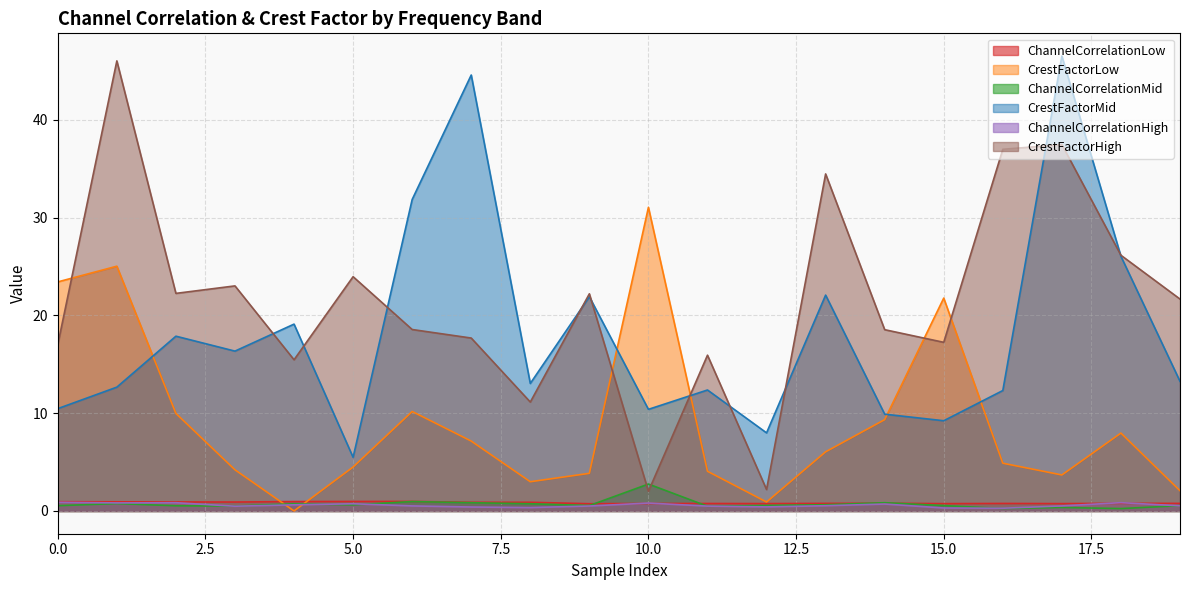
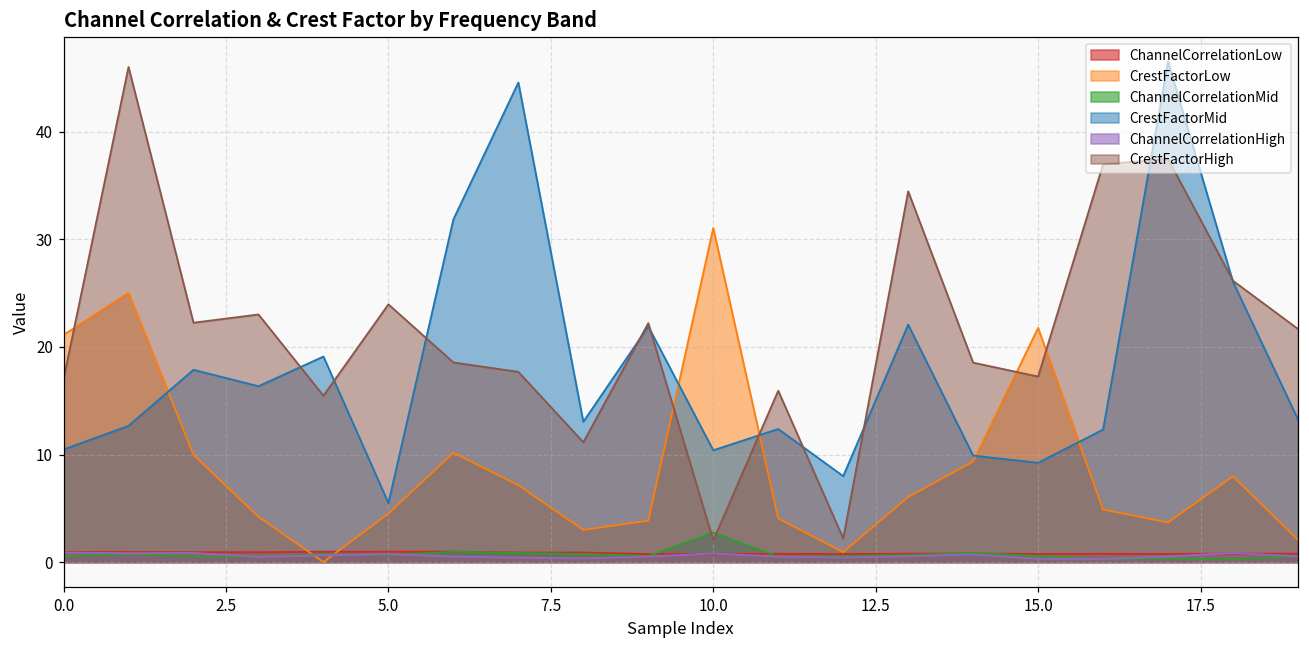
CrestFactorLow, 0.0: 23 -> 21
